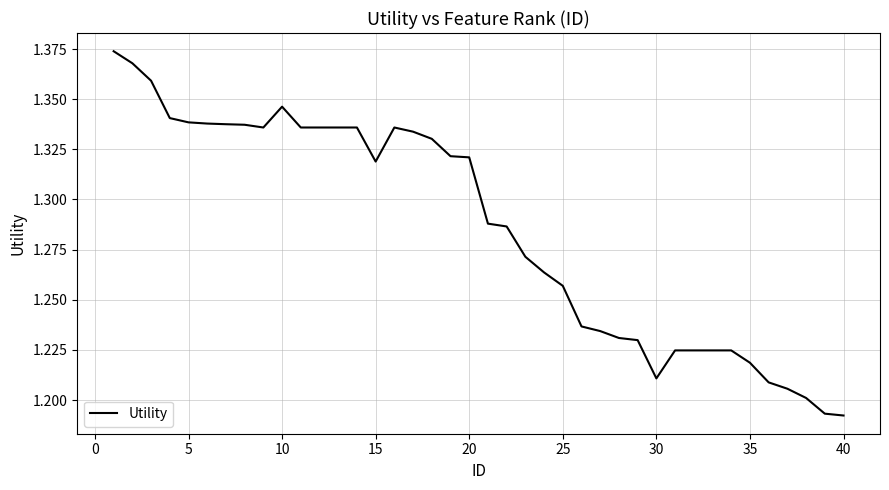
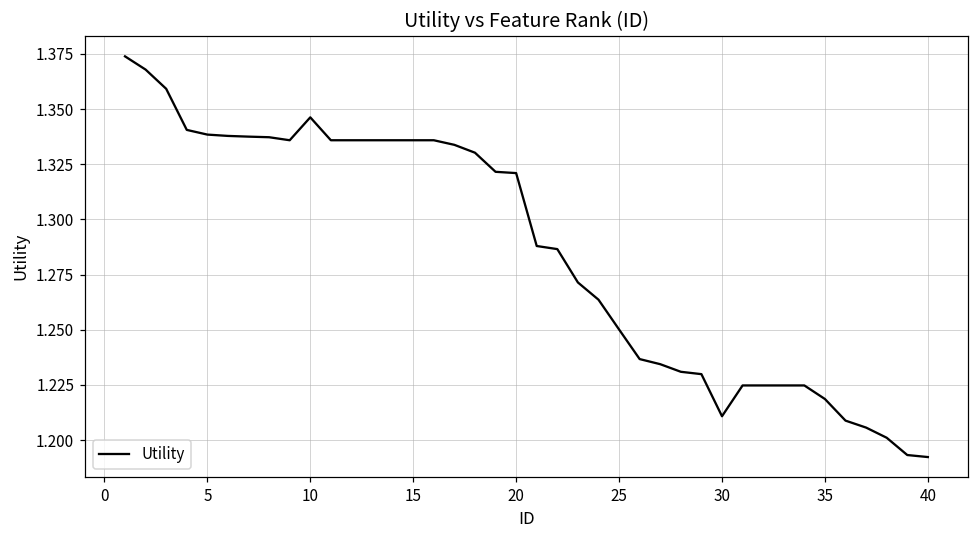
15: 1.319 -> 1.336
25: 1.257 -> 1.250
